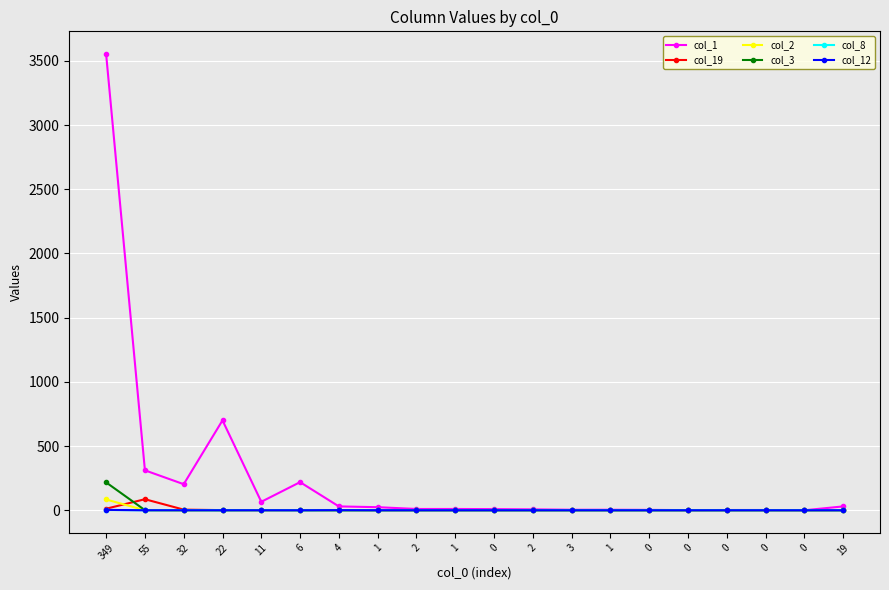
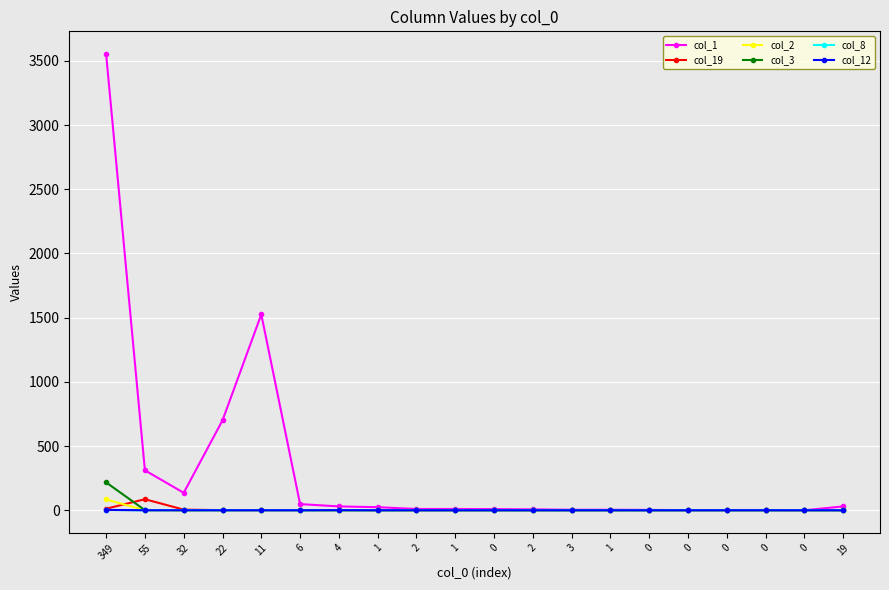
col_1, 32: 200 -> 140
col_1, 11: 70 -> 1530
col_1, 6: 220 -> 50
